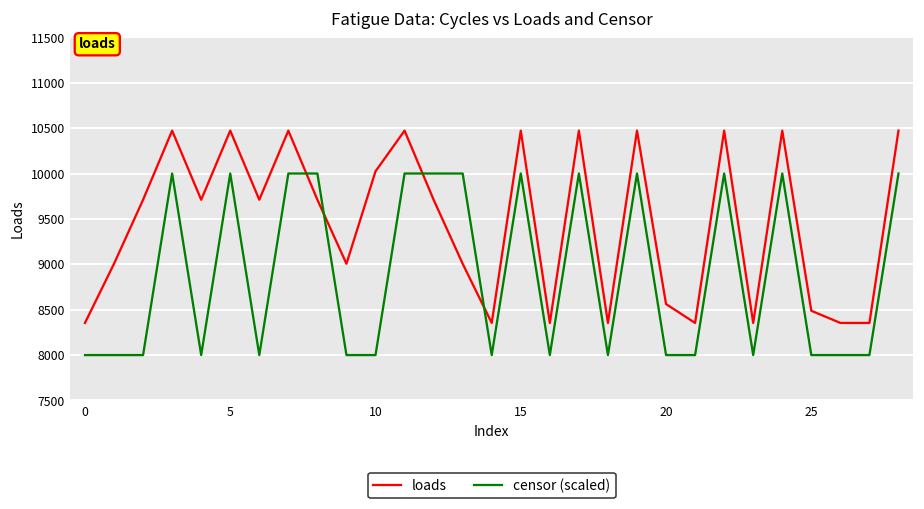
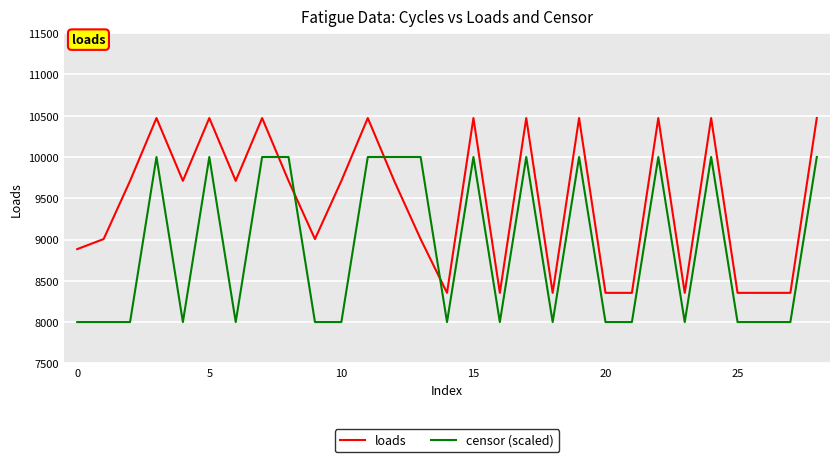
loads, 0: 8400 -> 8900
loads, 10: 10000 -> 9700
loads, 20: 8600 -> 8400
loads, 25: 8500 -> 8400
